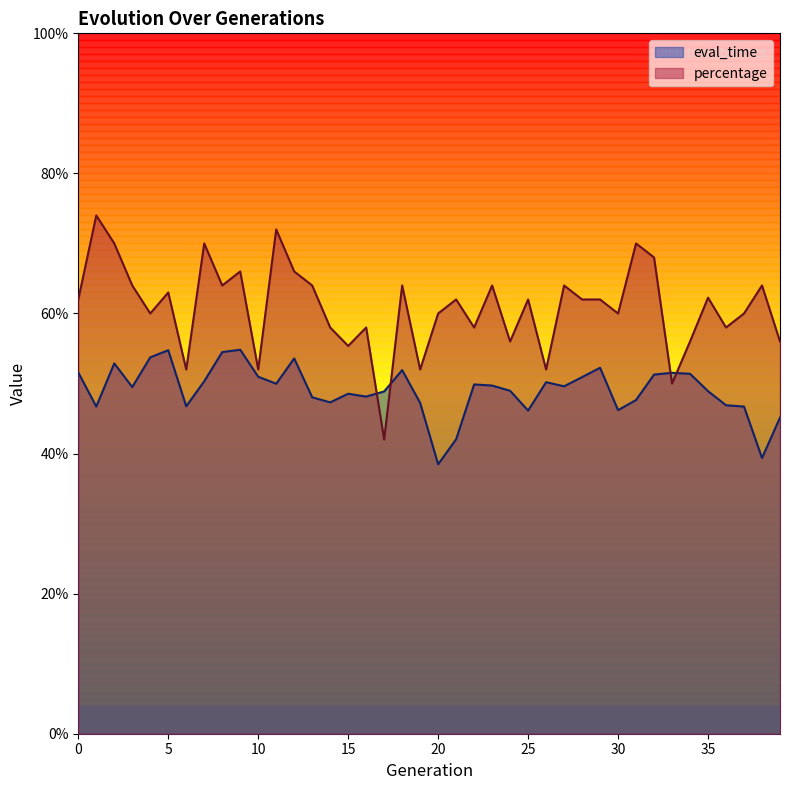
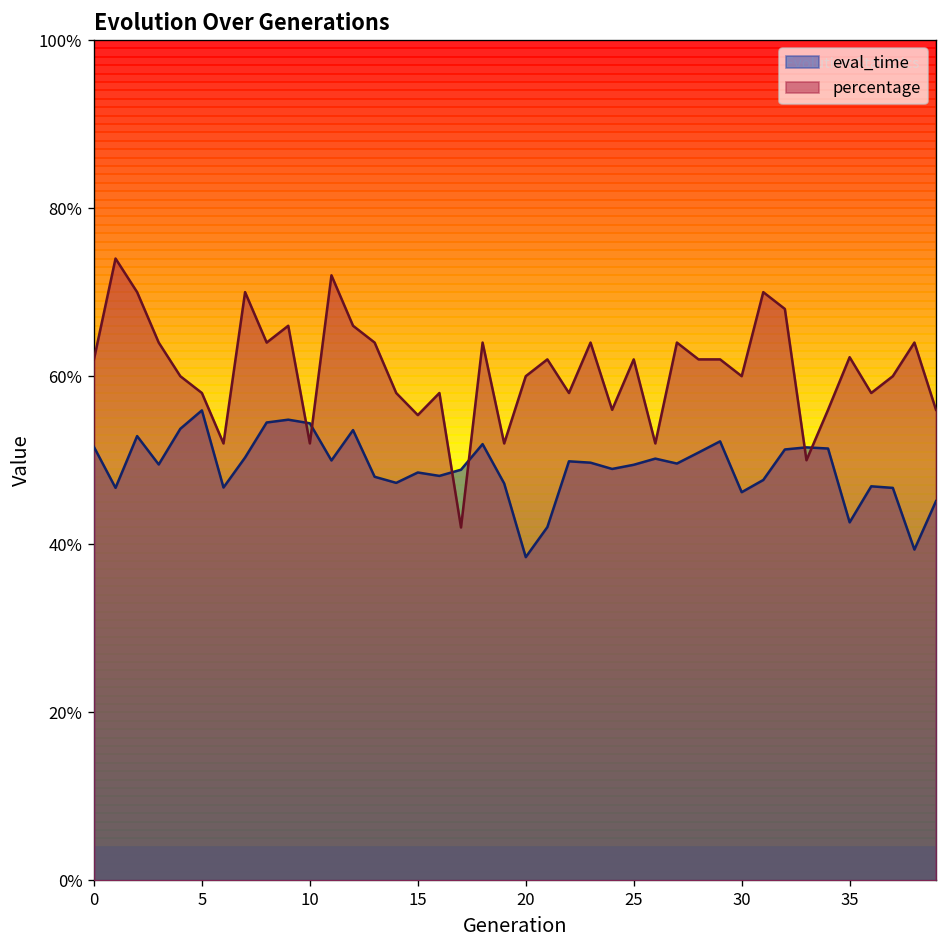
eval_time, 5: 55% -> 56%
percentage, 5: 63% -> 58%
eval_time, 10: 51% -> 54%
eval_time, 25: 46% -> 49%
eval_time, 35: 49% -> 43%
